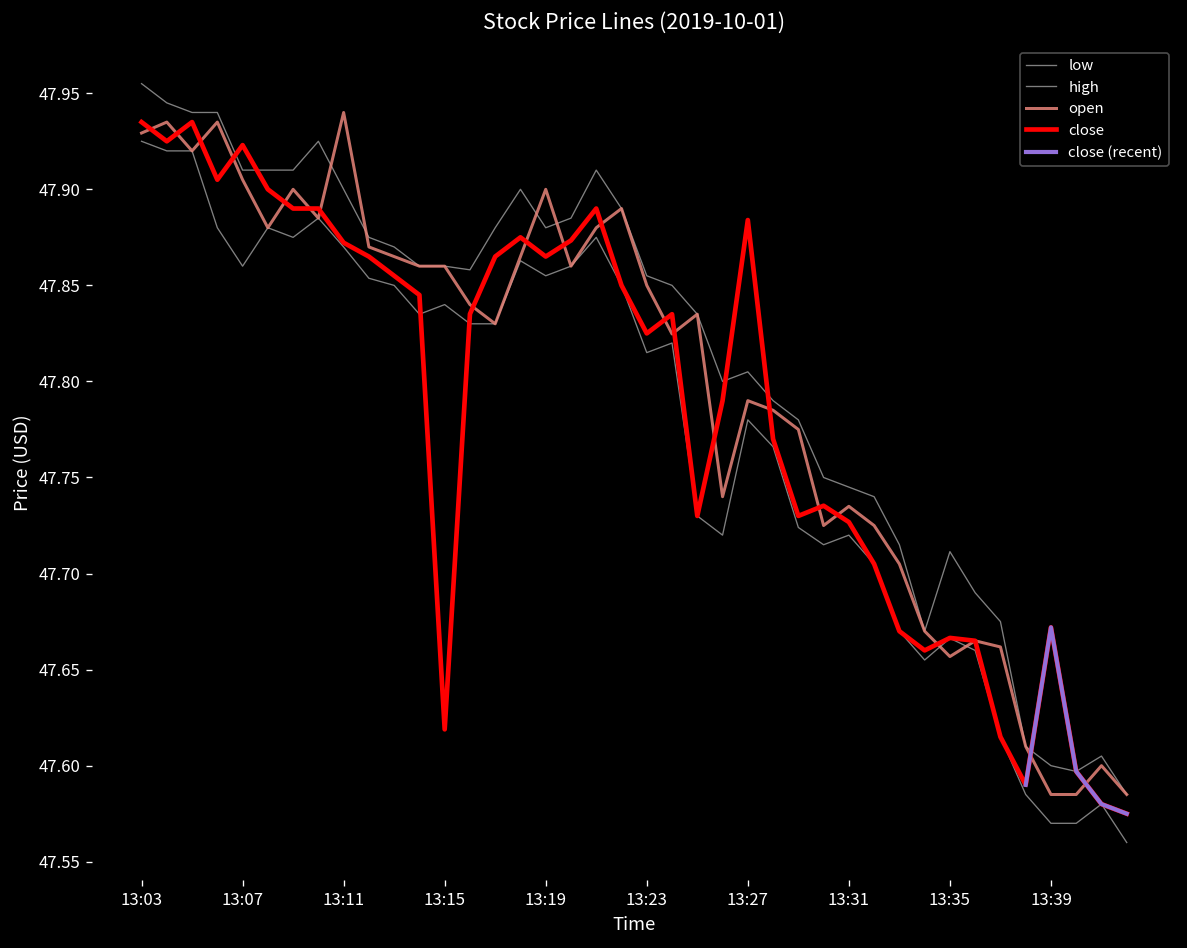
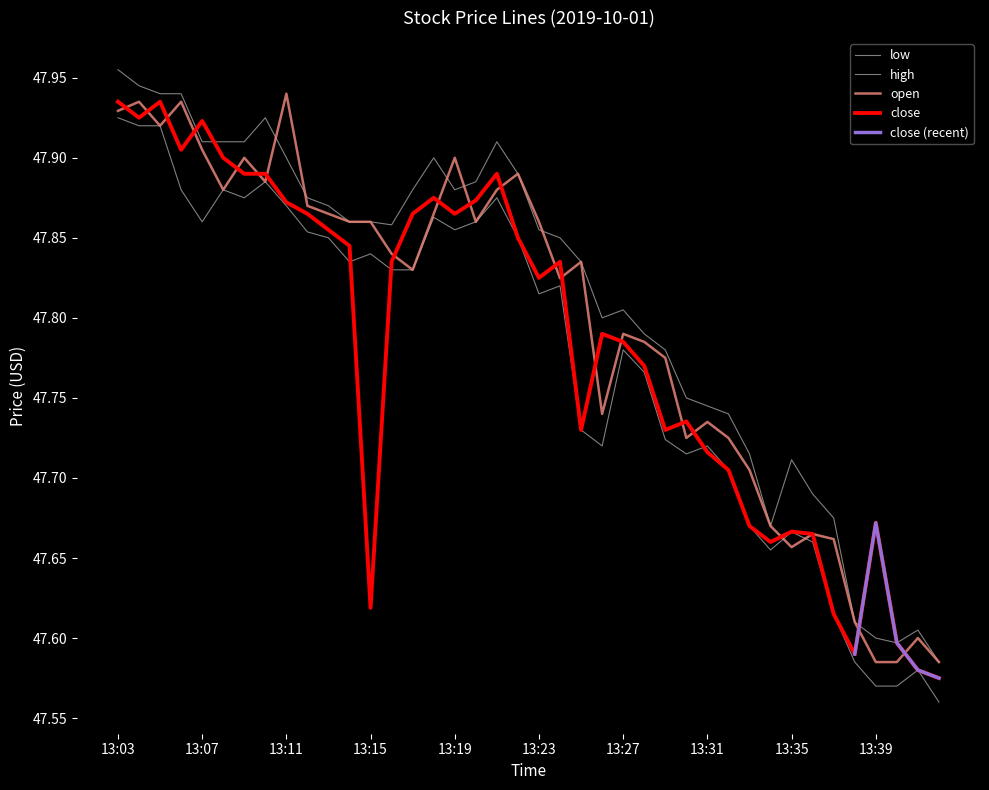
open, 13:23: 47.85 -> 47.86
close, 13:27: 47.884 -> 47.785
close, 13:31: 47.727 -> 47.716
